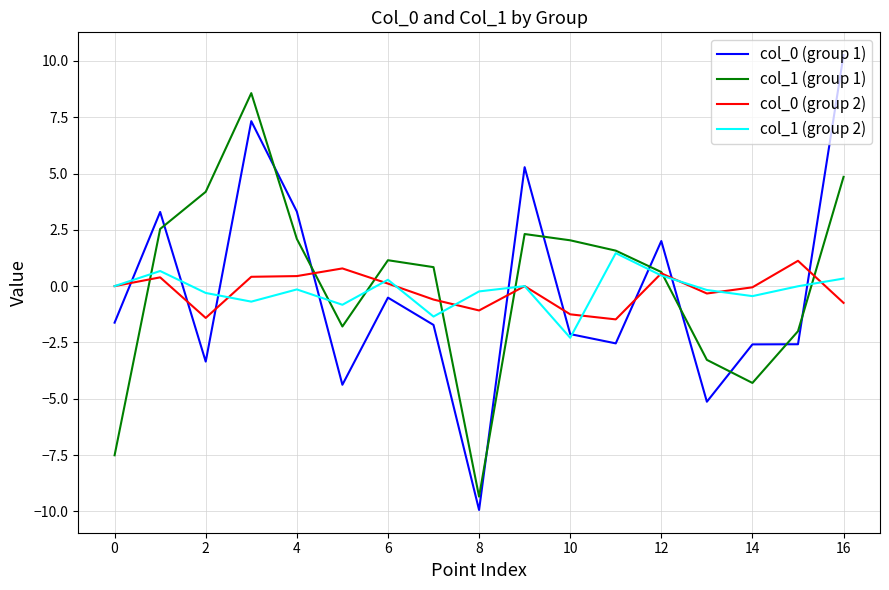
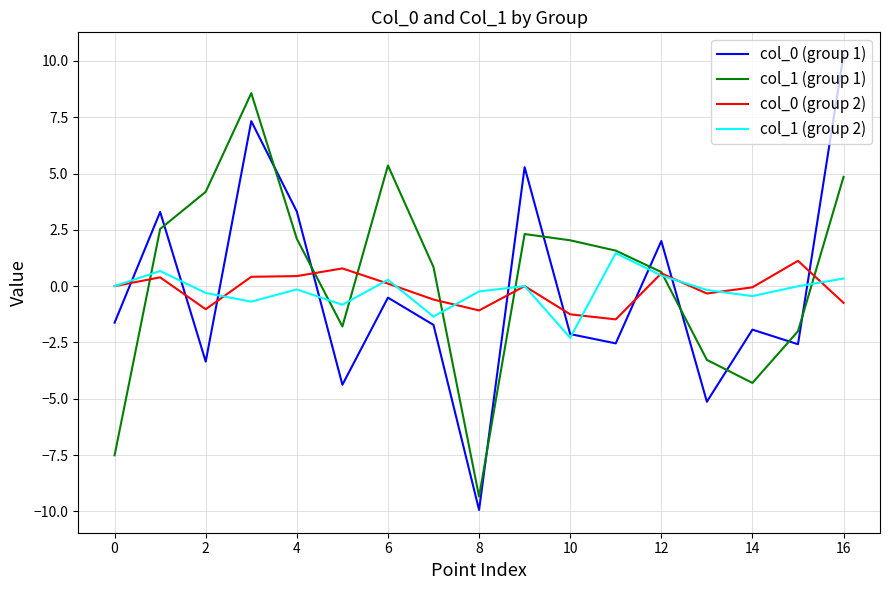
col_0 (group 2), 2: -1.4 -> -1.0
col_1 (group 1), 6: 1.2 -> 5.4
col_0 (group 1), 14: -2.6 -> -1.9
